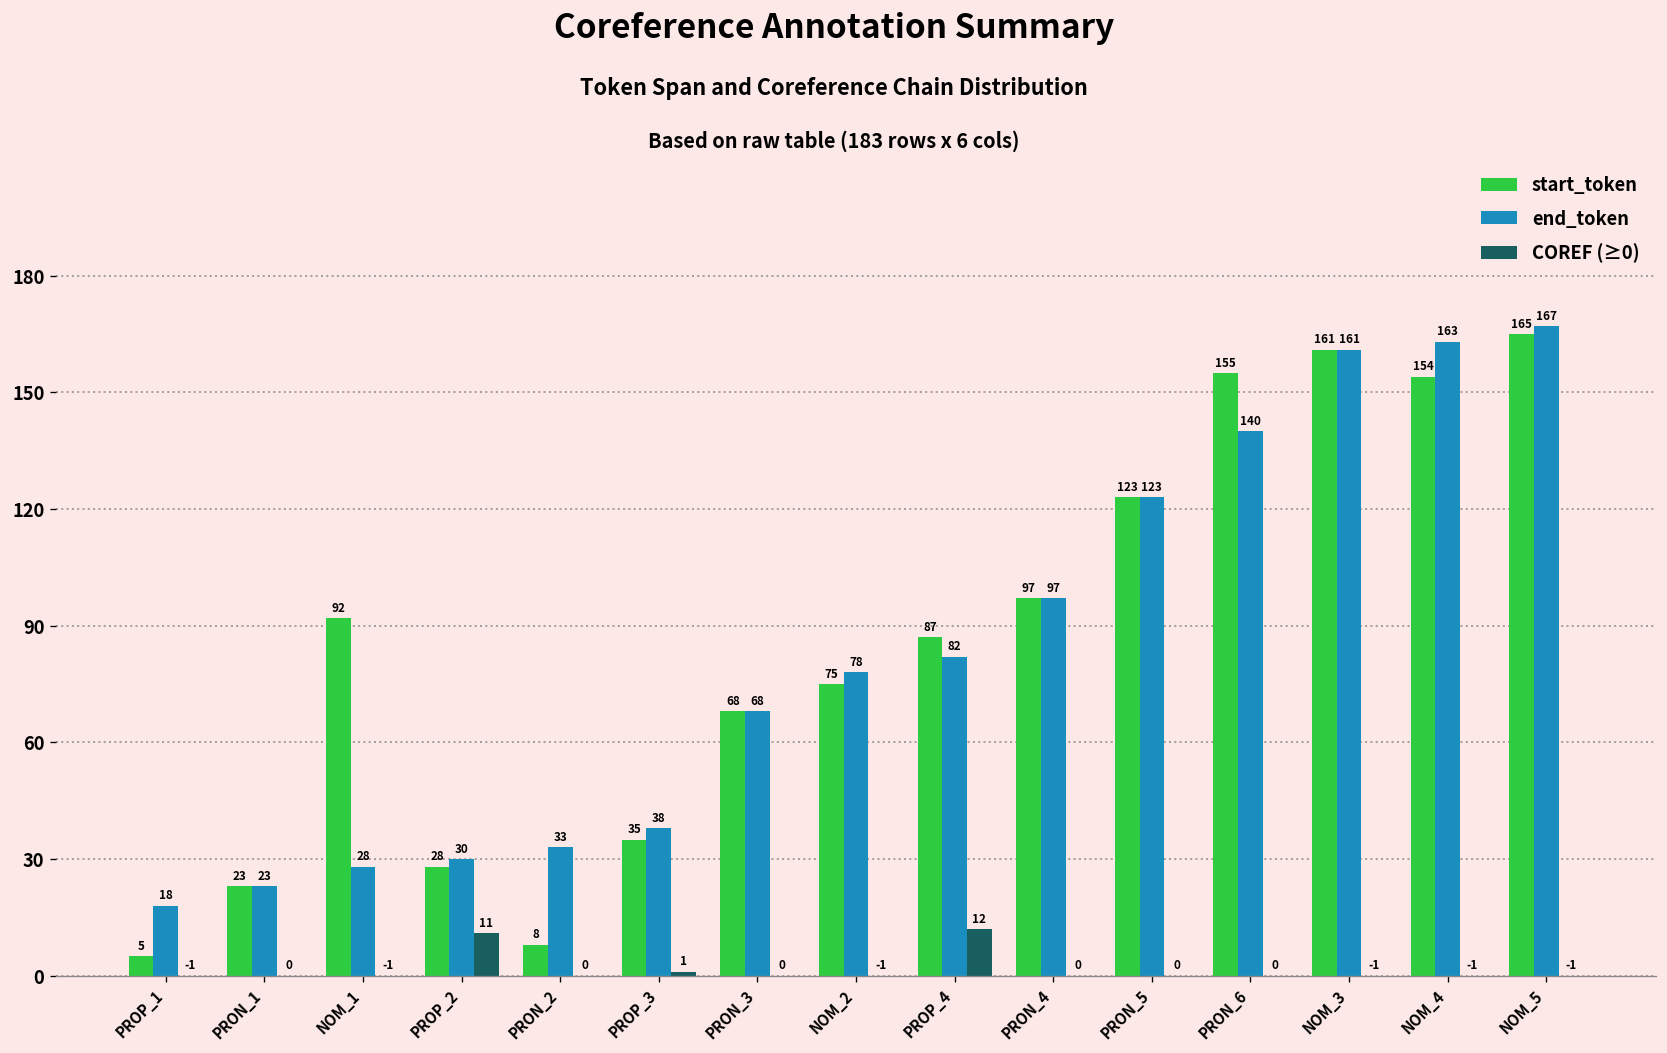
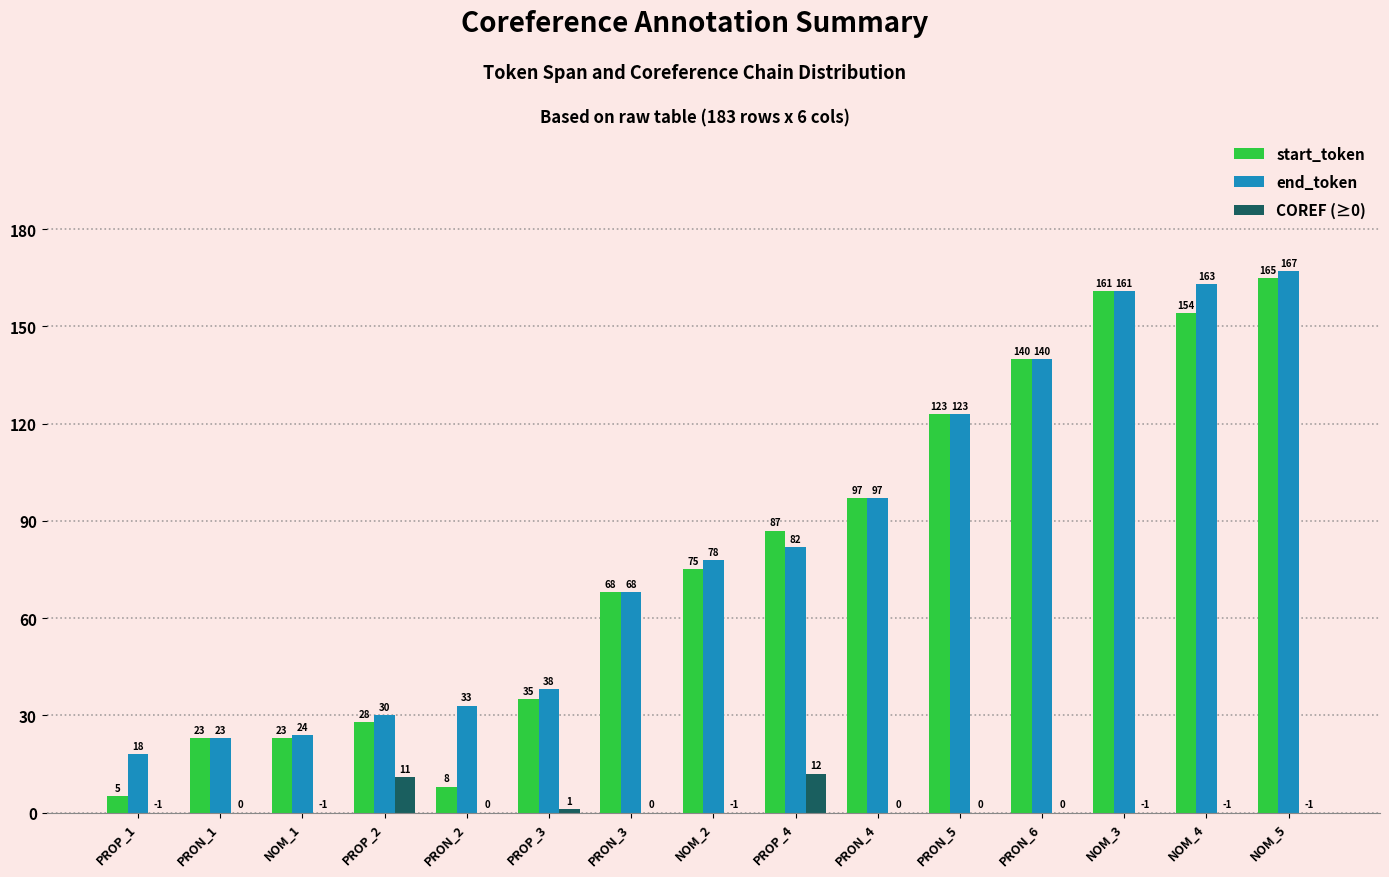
start_token, NOM_1: 92 -> 23
end_token, NOM_1: 28 -> 24
start_token, PRON_6: 155 -> 140
